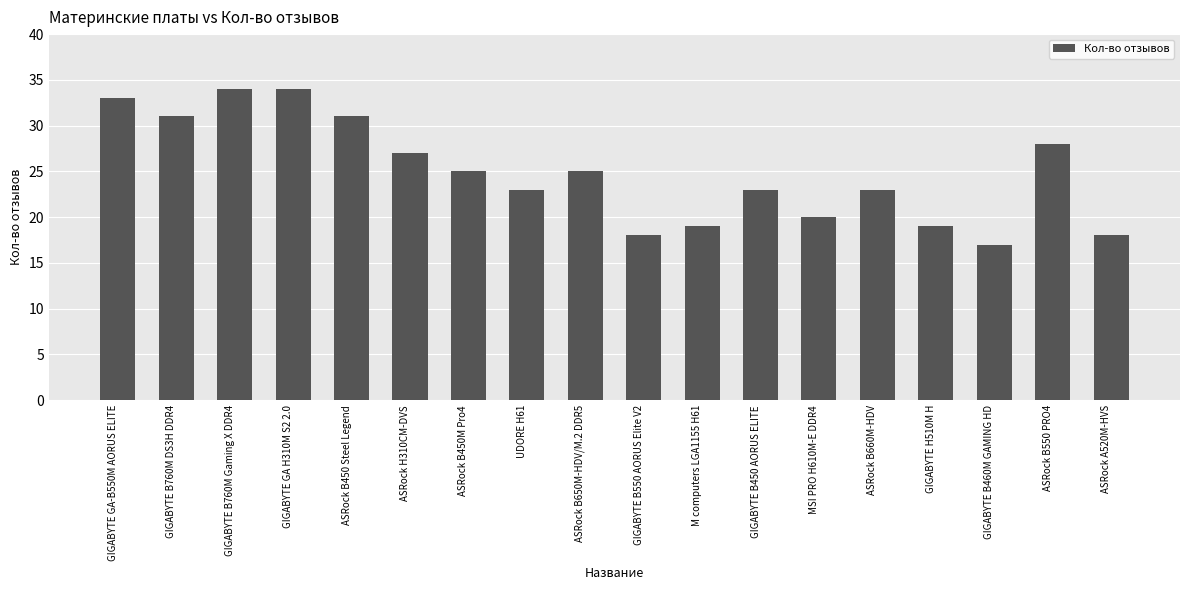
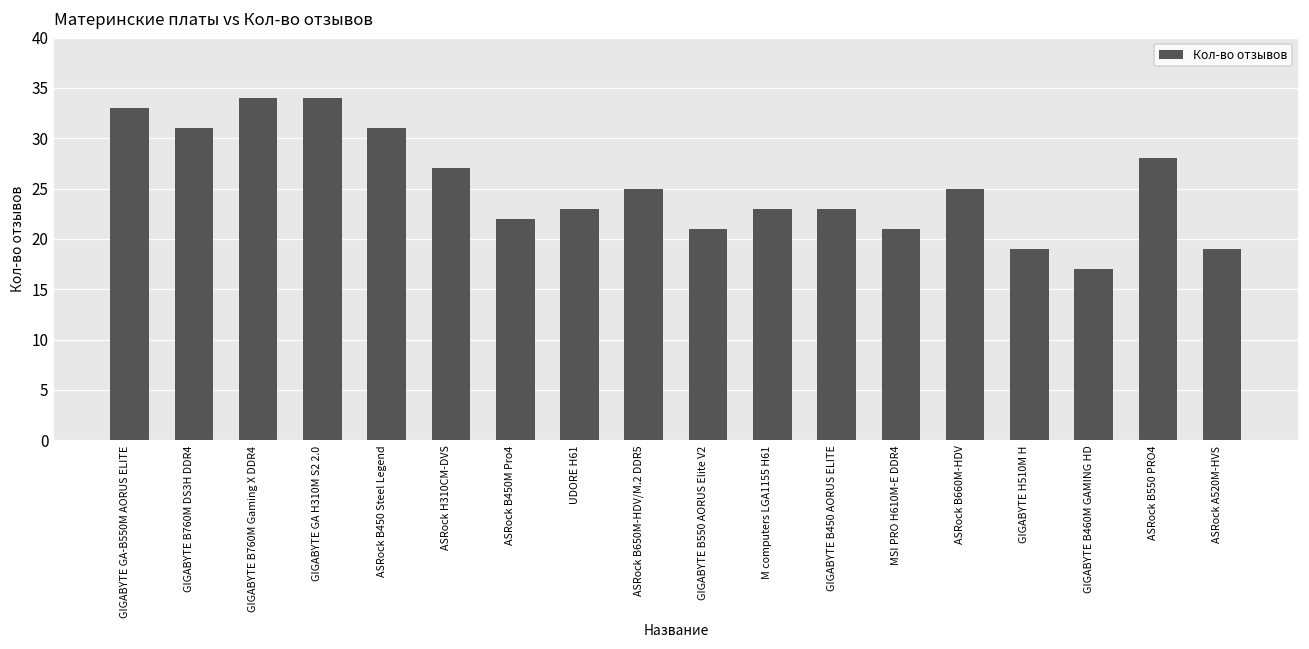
ASRock B450M Pro4: 25 -> 22
GIGABYTE B550 AORUS Elite V2: 18 -> 21
M computers LGA1155 H61: 19 -> 23
MSI PRO H610M-E DDR4: 20 -> 21
ASRock B660M-HDV: 23 -> 25
ASRock A520M-HVS: 18 -> 19
